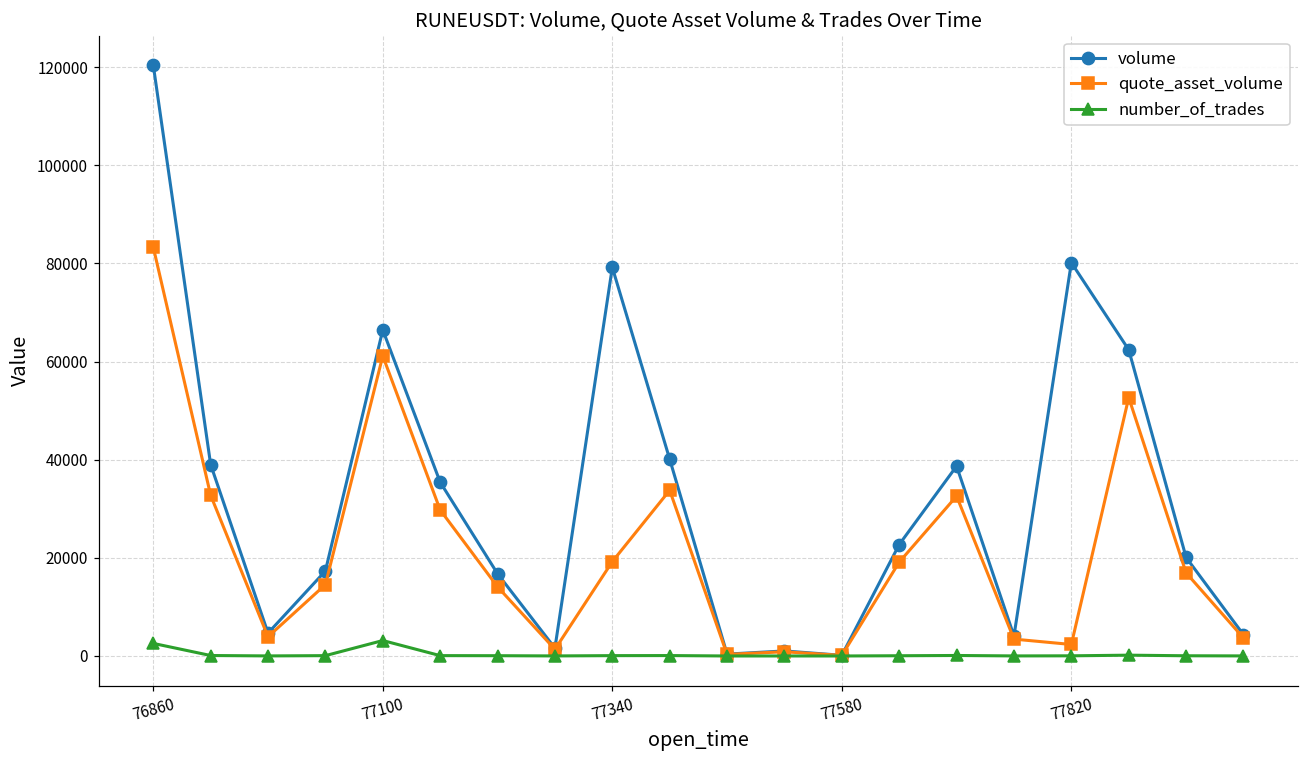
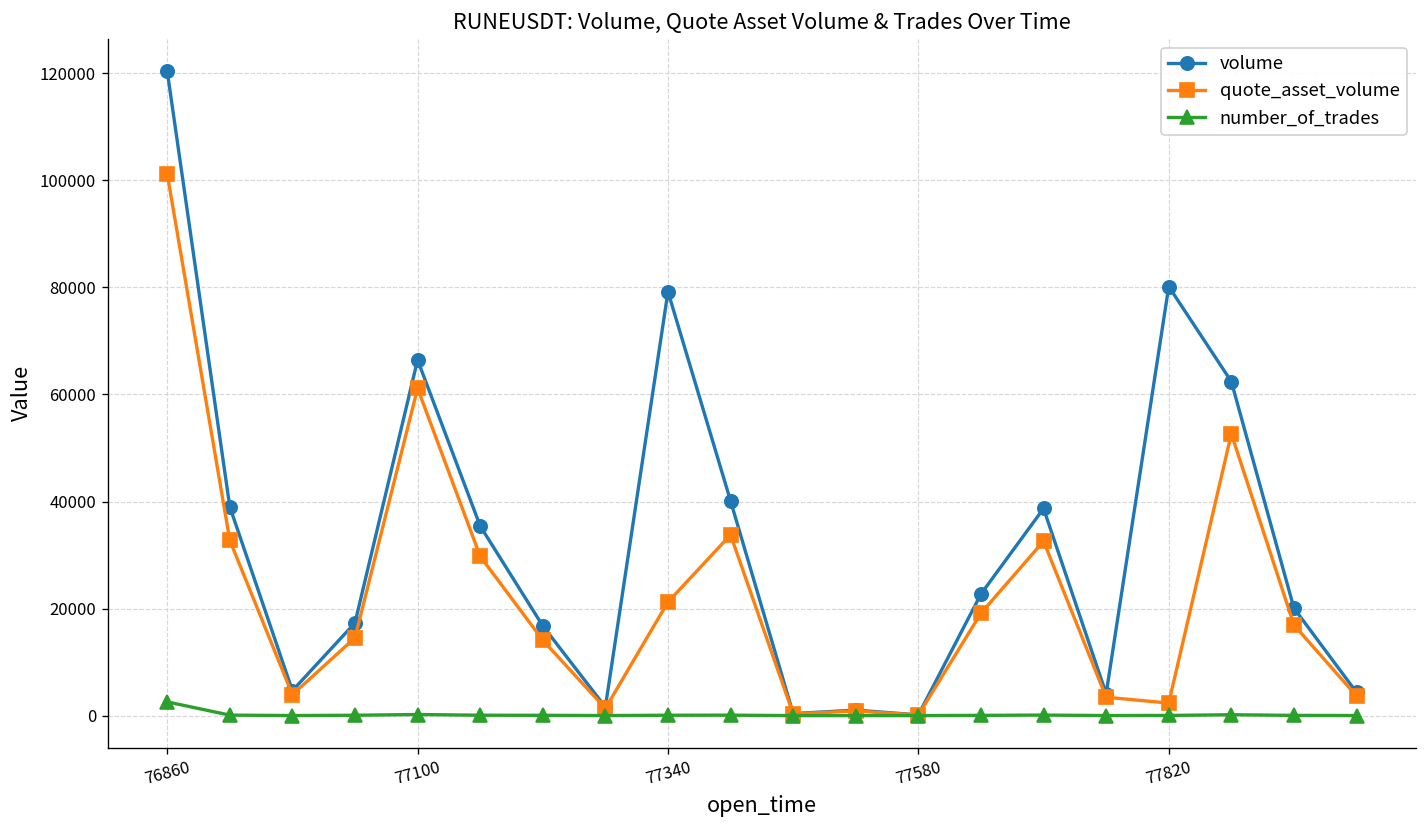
quote_asset_volume, 76860: 83000 -> 101000
number_of_trades, 77100: 3000 -> 0
quote_asset_volume, 77340: 19000 -> 21000
